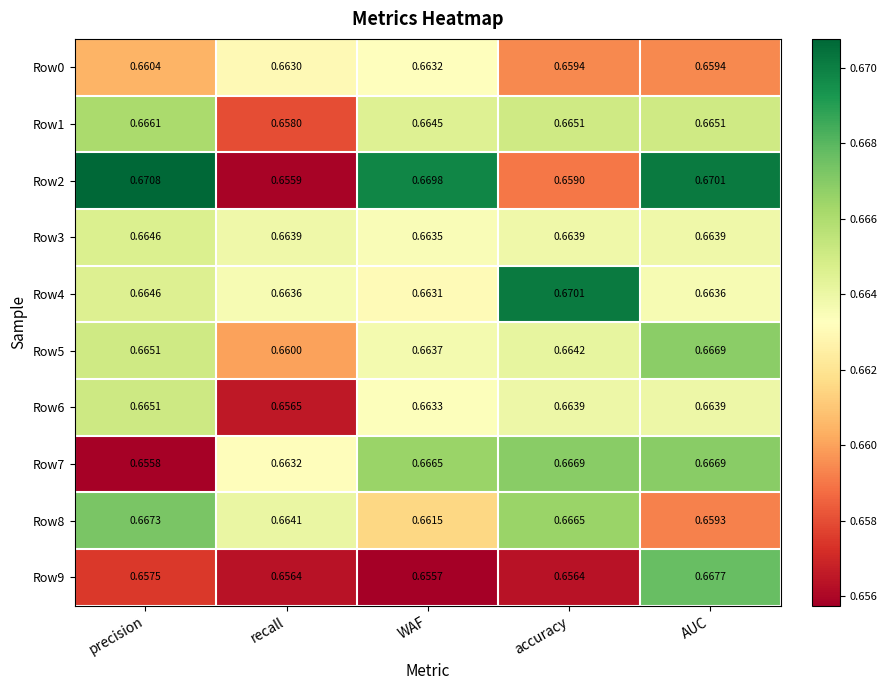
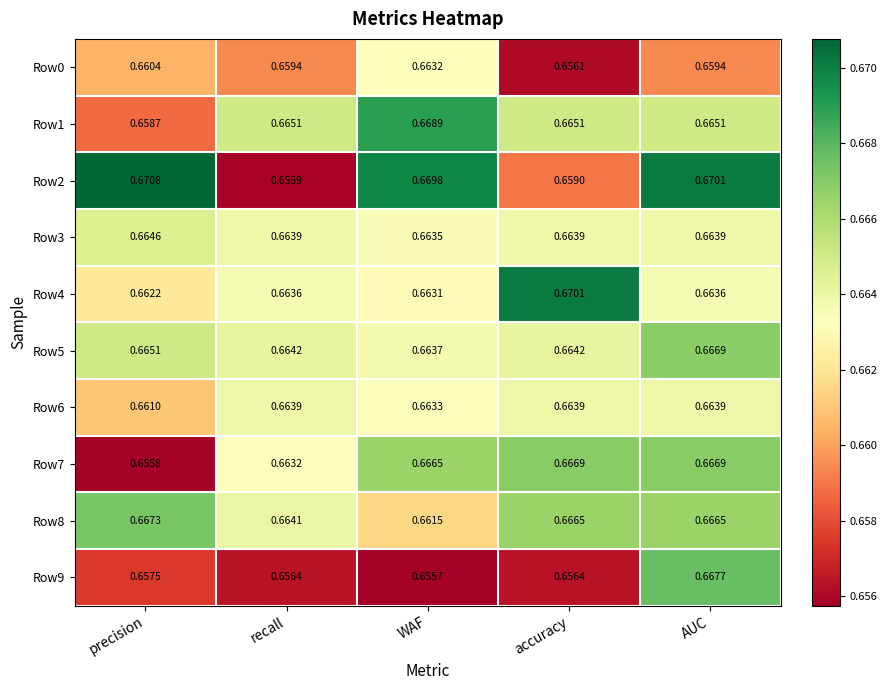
Row0, recall: 0.6630 -> 0.6594
Row0, accuracy: 0.6594 -> 0.6561
Row1, precision: 0.6661 -> 0.6587
Row1, recall: 0.6580 -> 0.6651
Row1, WAF: 0.6645 -> 0.6689
Row4, precision: 0.6646 -> 0.6622
Row5, recall: 0.6600 -> 0.6642
Row6, precision: 0.6651 -> 0.6610
Row6, recall: 0.6565 -> 0.6639
Row8, AUC: 0.6593 -> 0.6665
